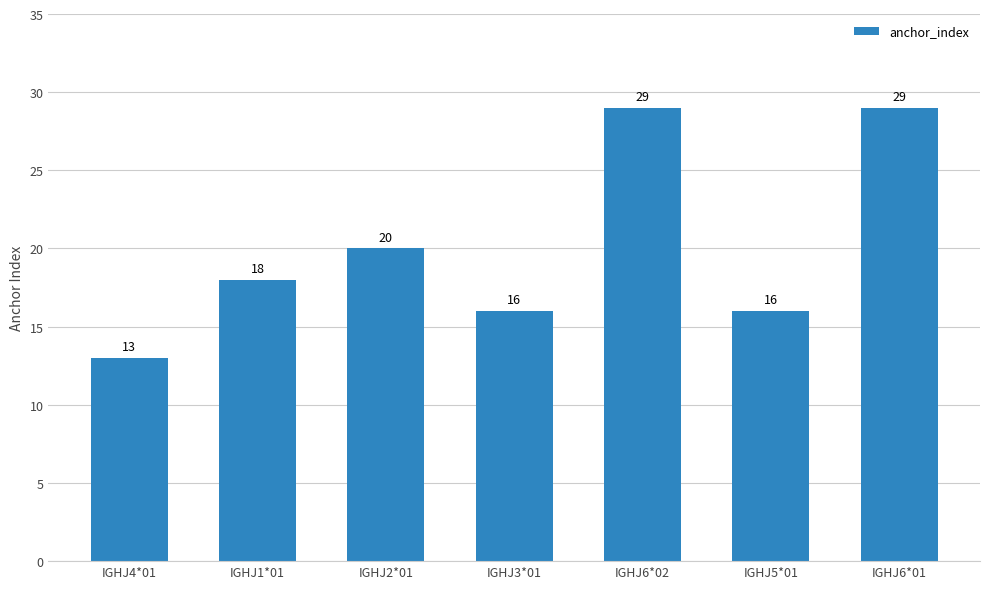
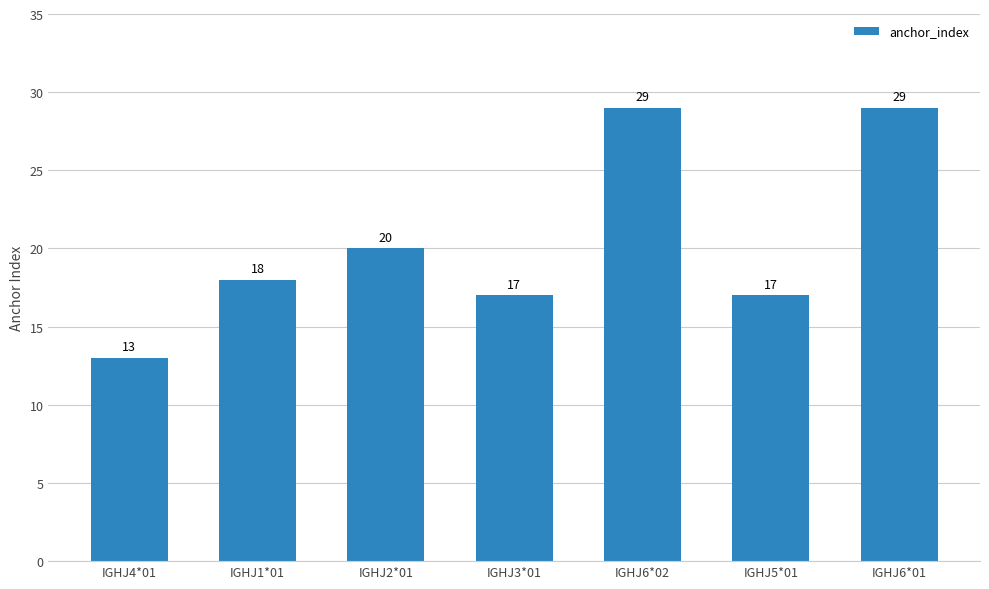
IGHJ3*01: 16 -> 17
IGHJ5*01: 16 -> 17
